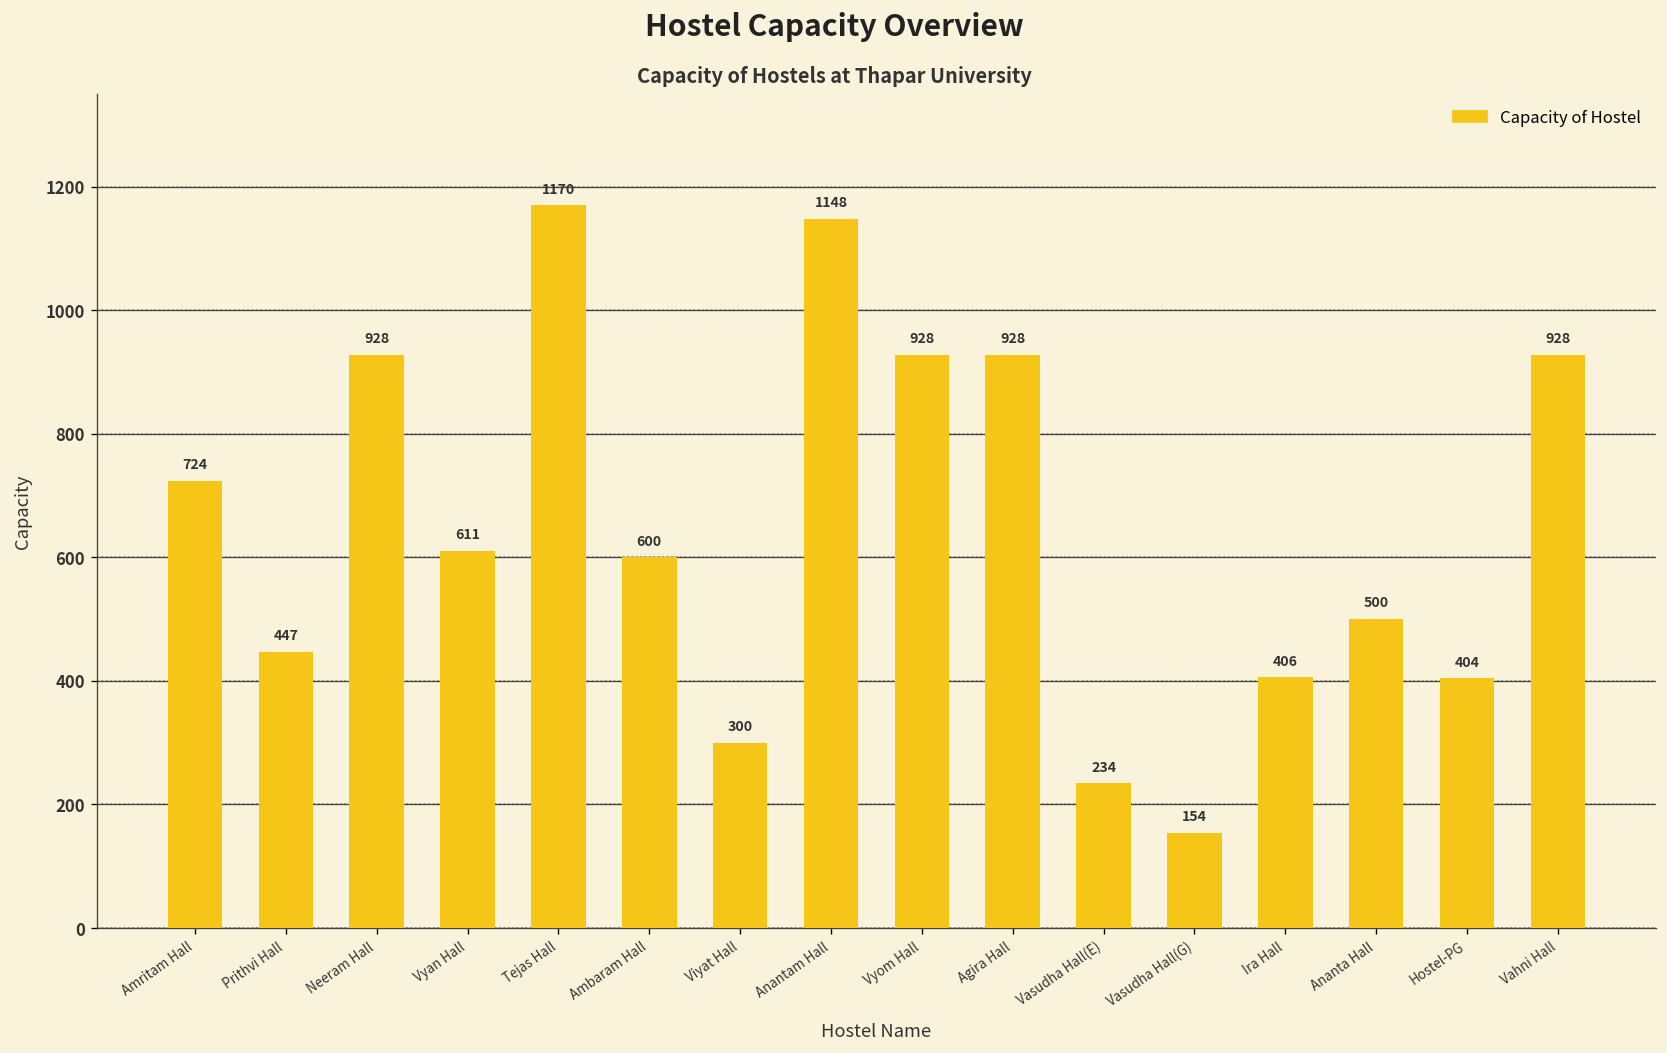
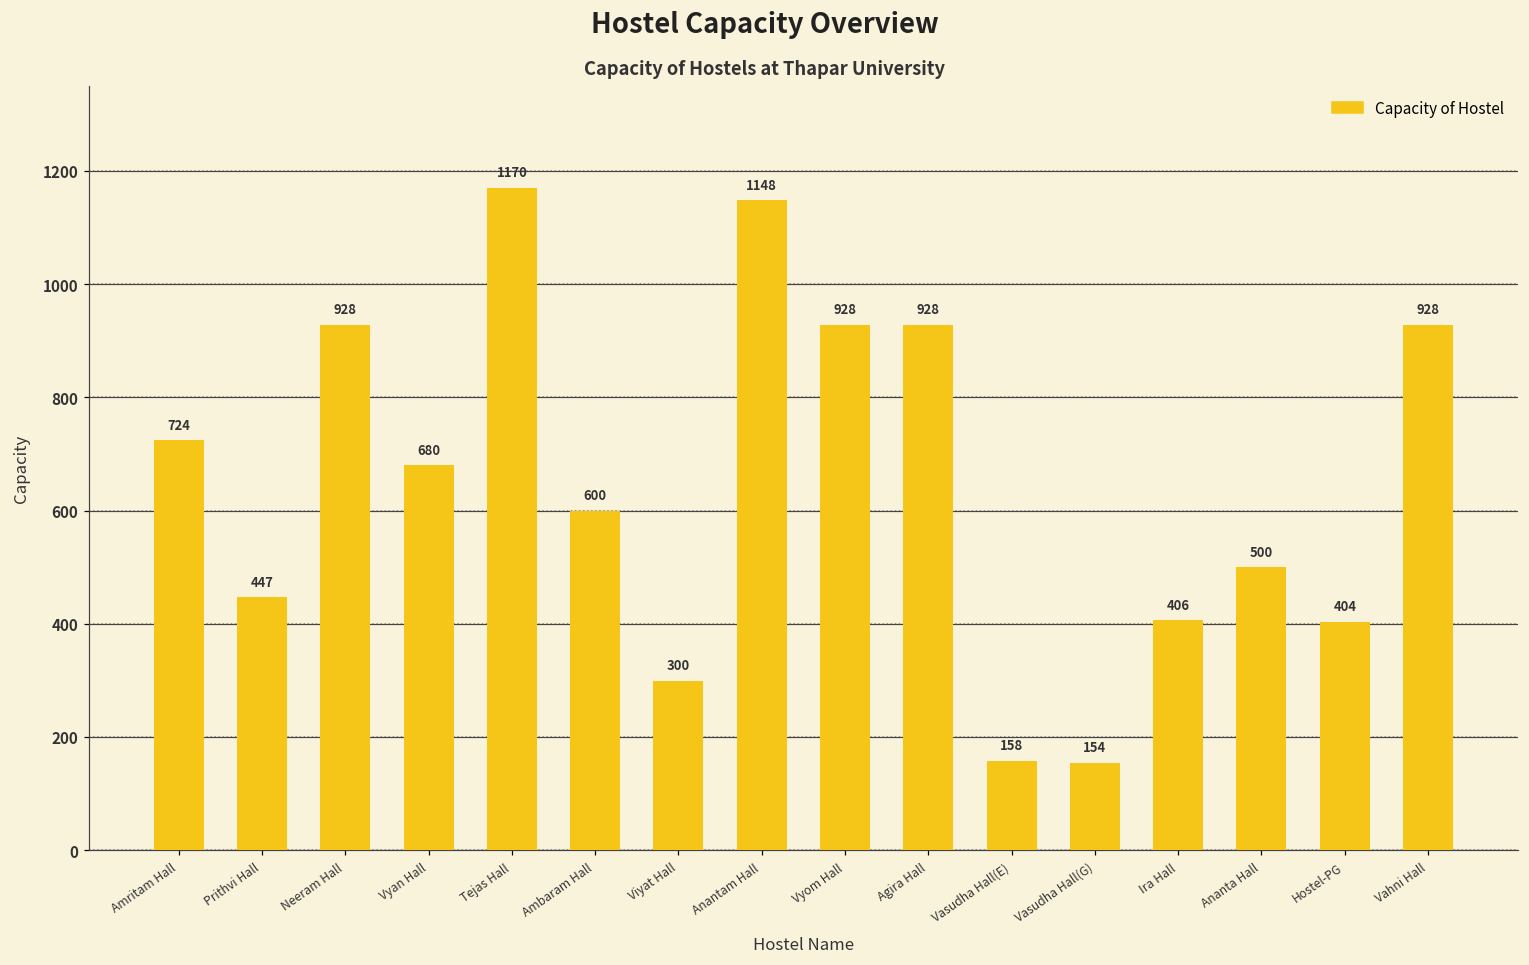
Vyan Hall: 611 -> 680
Vasudha Hall(E): 234 -> 158
